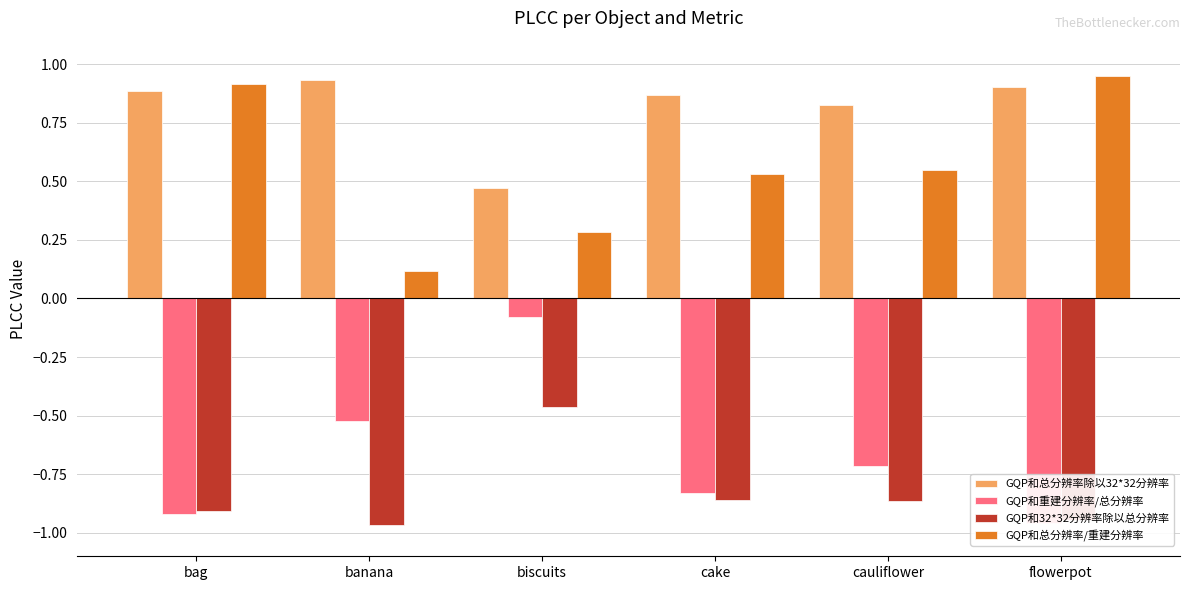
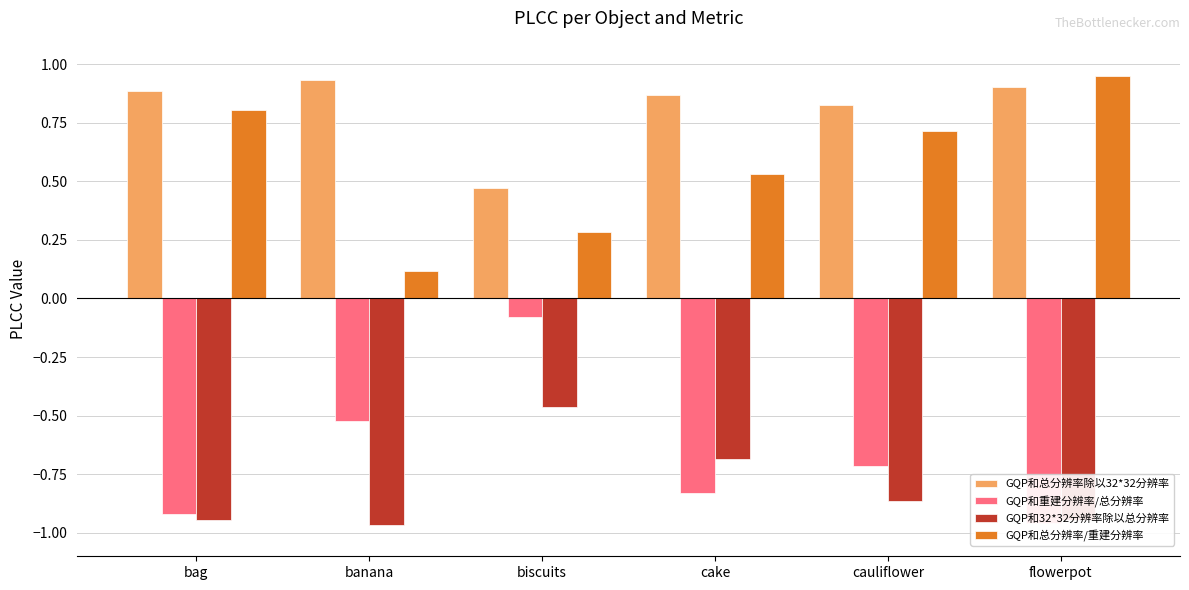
GQP和32*32分辨率除以总分辨率, bag: -0.91 -> -0.94
GQP和总分辨率/重建分辨率, bag: 0.91 -> 0.80
GQP和32*32分辨率除以总分辨率, cake: -0.86 -> -0.69
GQP和总分辨率/重建分辨率, cauliflower: 0.55 -> 0.72
